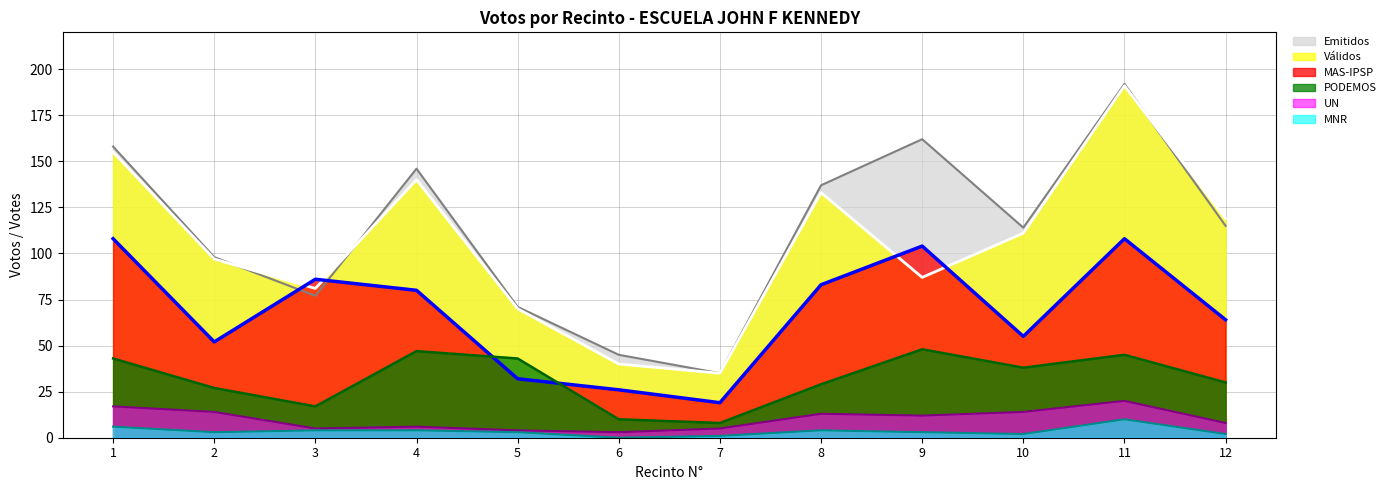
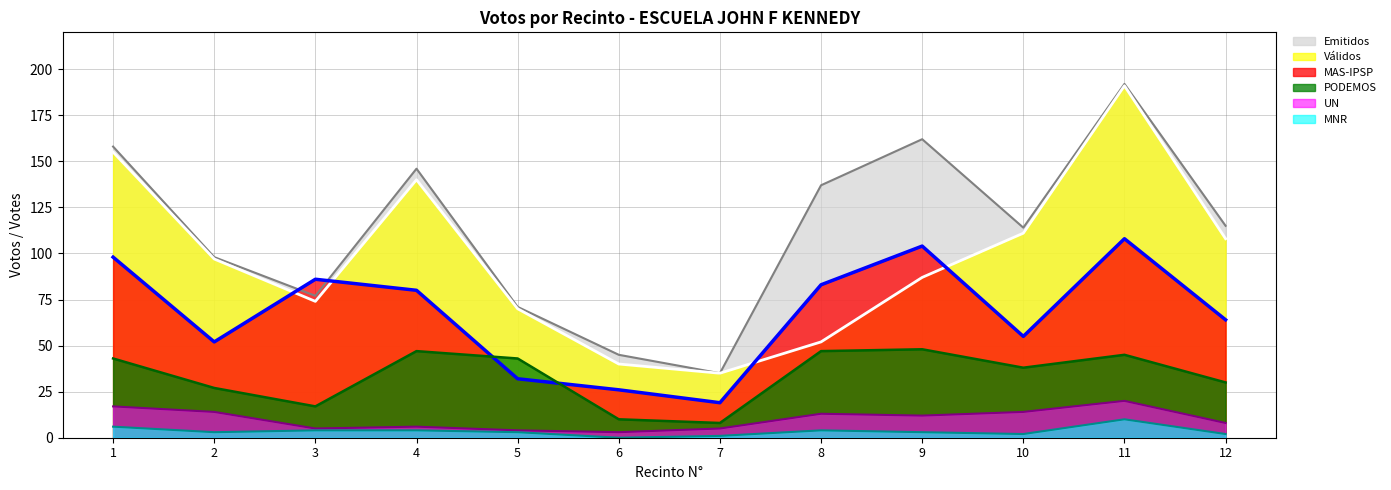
MAS-IPSP, 1: 108 -> 98
Válidos, 3: 81 -> 74
Válidos, 8: 133 -> 52
PODEMOS, 8: 29 -> 47
Válidos, 12: 119 -> 108
